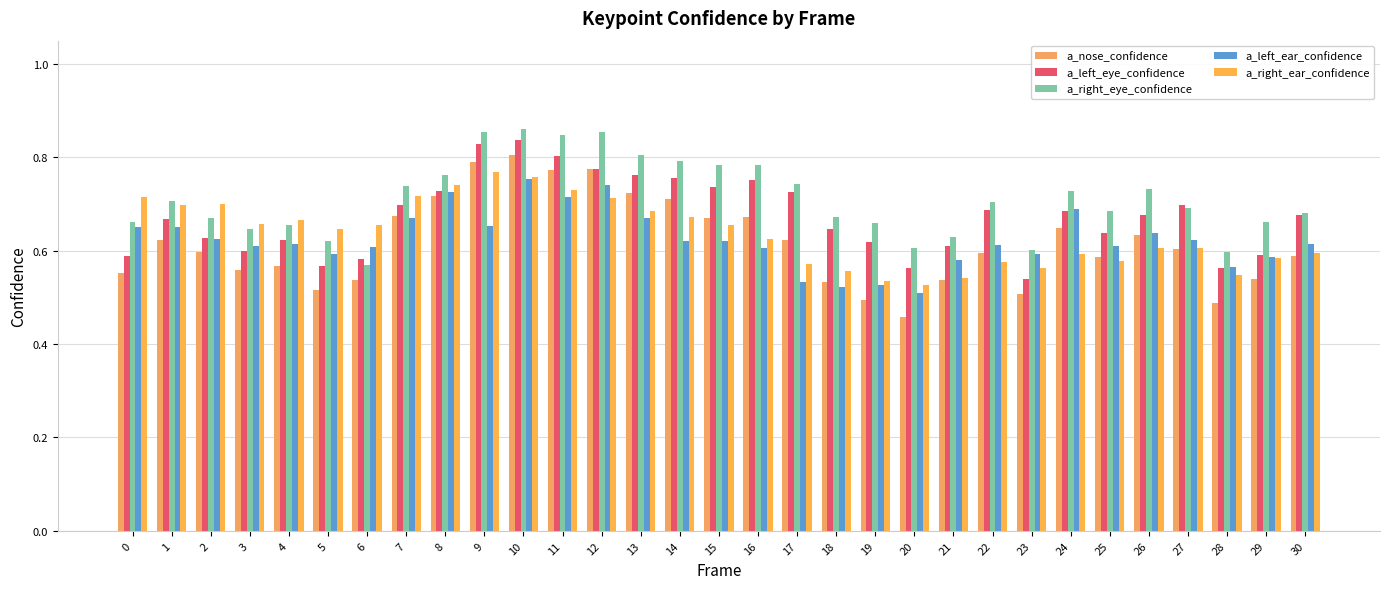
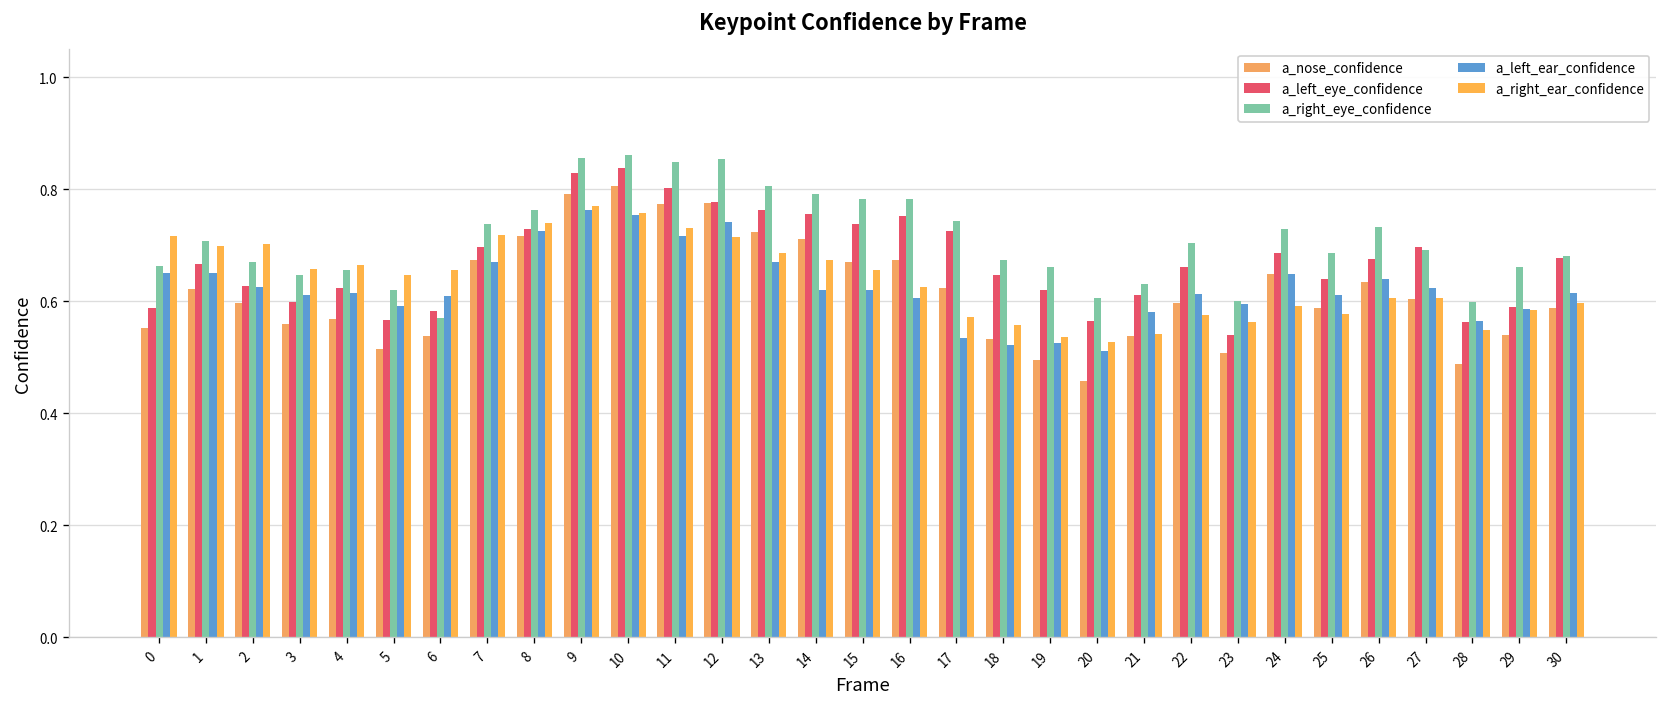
a_left_ear_confidence, 9: 0.65 -> 0.76
a_left_eye_confidence, 22: 0.69 -> 0.66
a_left_ear_confidence, 24: 0.69 -> 0.65
